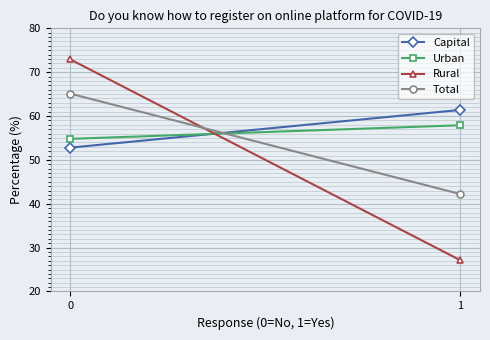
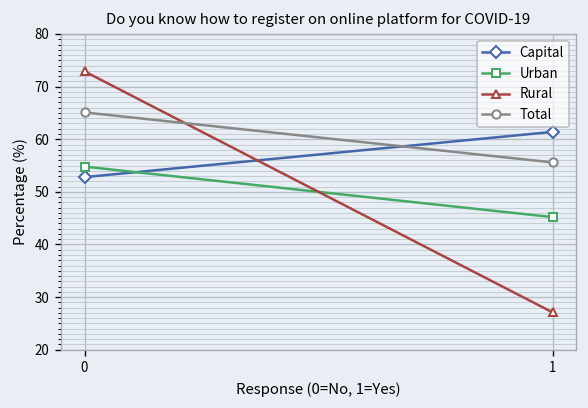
Urban, 1: 58 -> 45
Total, 1: 42 -> 56
